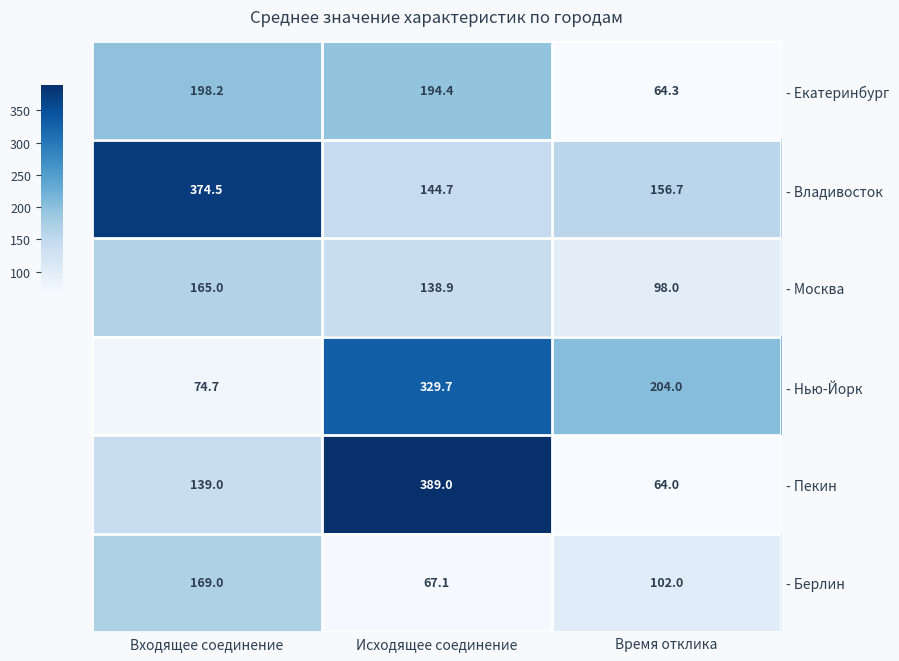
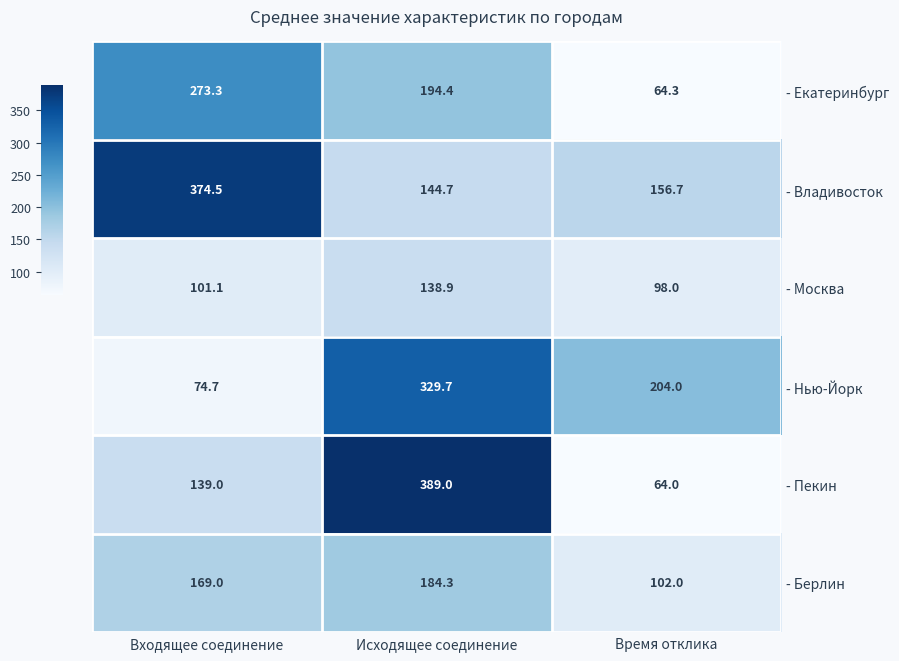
- Екатеринбург, Входящее соединение: 198.2 -> 273.3
- Москва, Входящее соединение: 165.0 -> 101.1
- Берлин, Исходящее соединение: 67.1 -> 184.3
